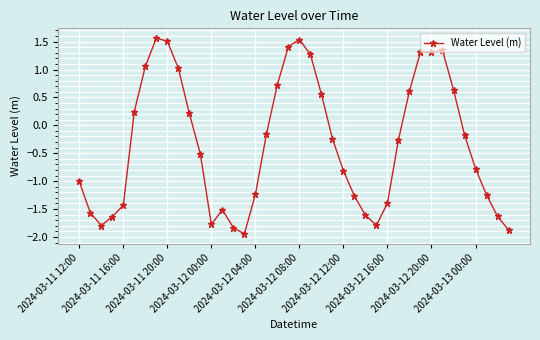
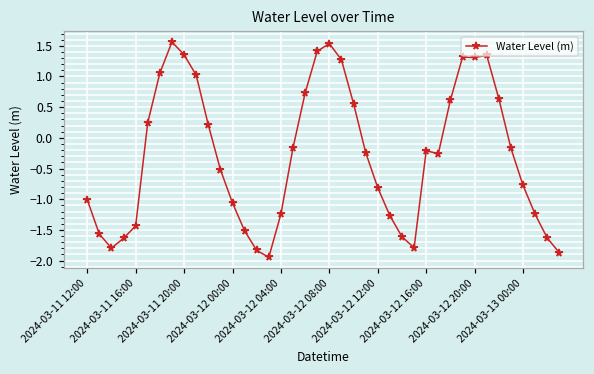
2024-03-11 20:00: 1.5 -> 1.4
2024-03-12 00:00: -1.8 -> -1.1
2024-03-12 16:00: -1.4 -> -0.2
